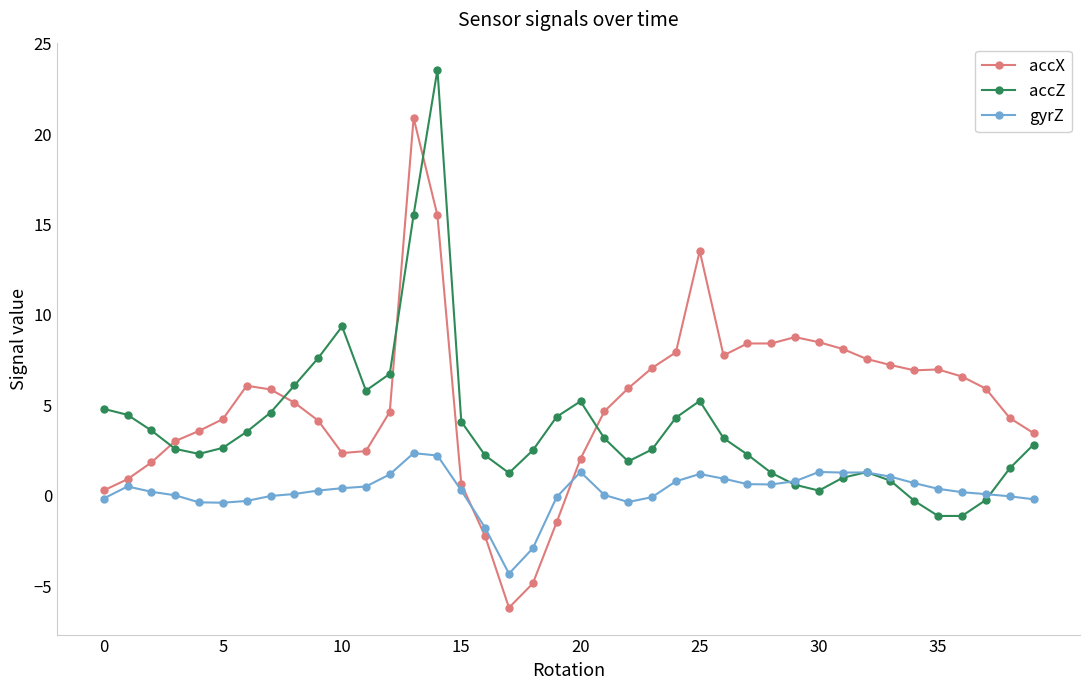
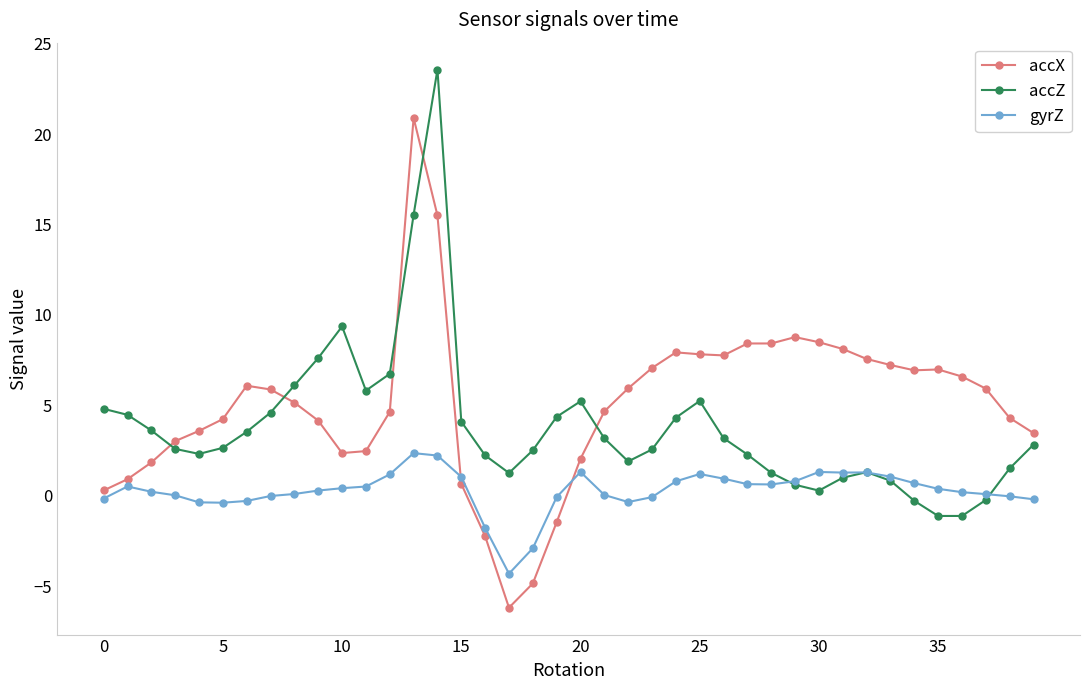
gyrZ, 15: 0.3 -> 1.0
accX, 25: 13.5 -> 7.8
